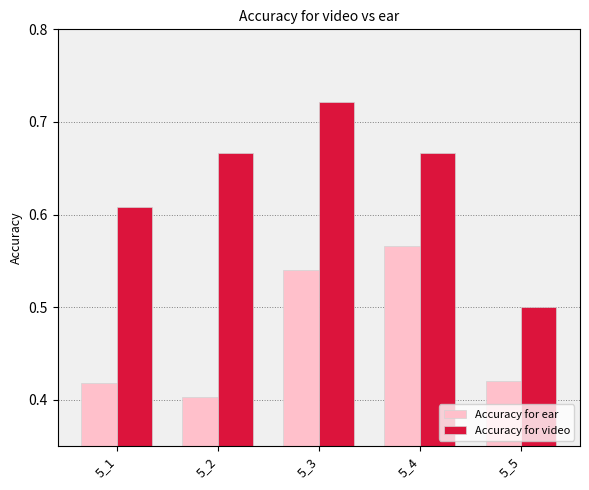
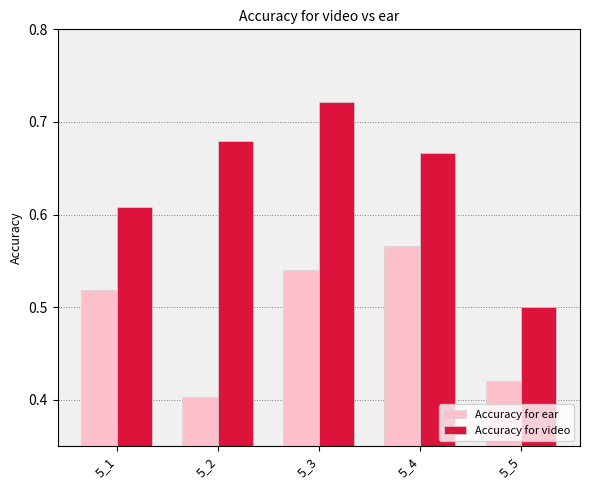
Accuracy for ear, 5_1: 0.42 -> 0.52
Accuracy for video, 5_2: 0.67 -> 0.68
